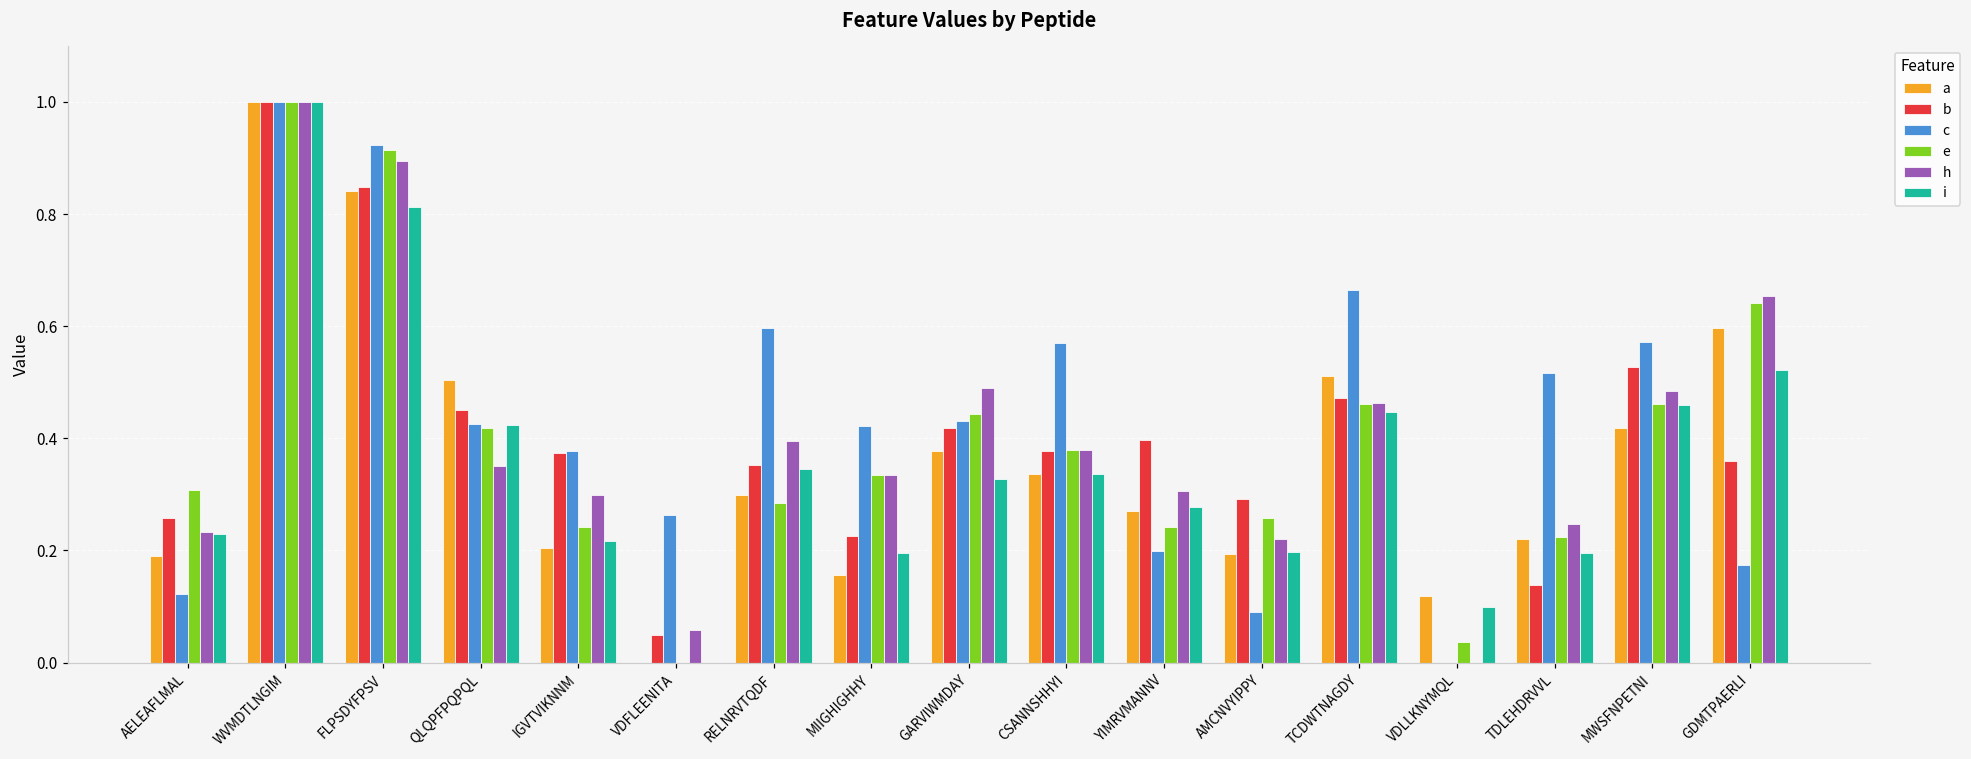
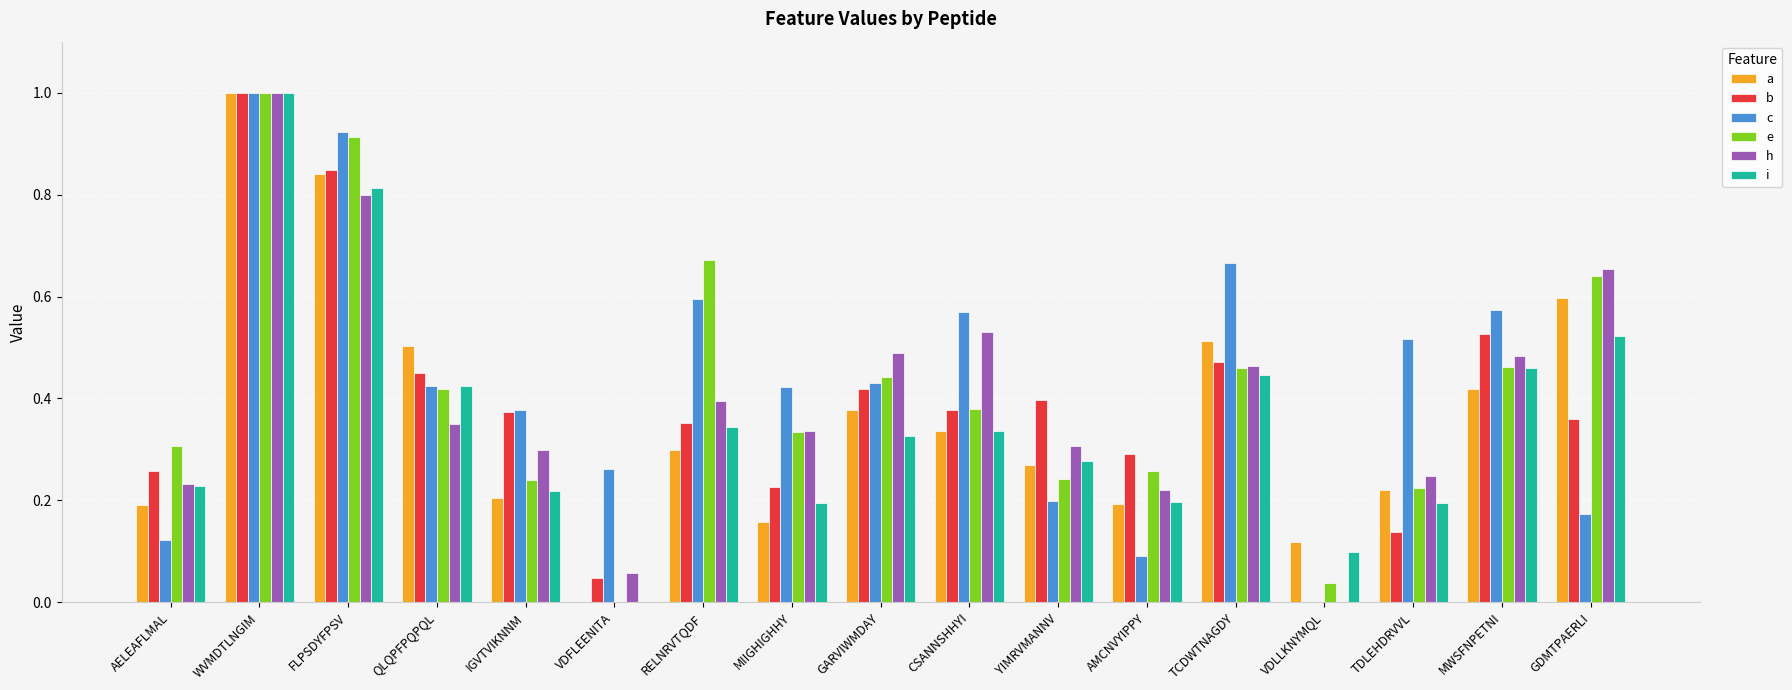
h, FLPSDYFPSV: 0.89 -> 0.80
e, RELNRVTQDF: 0.28 -> 0.67
h, CSANNSHHYI: 0.38 -> 0.53
